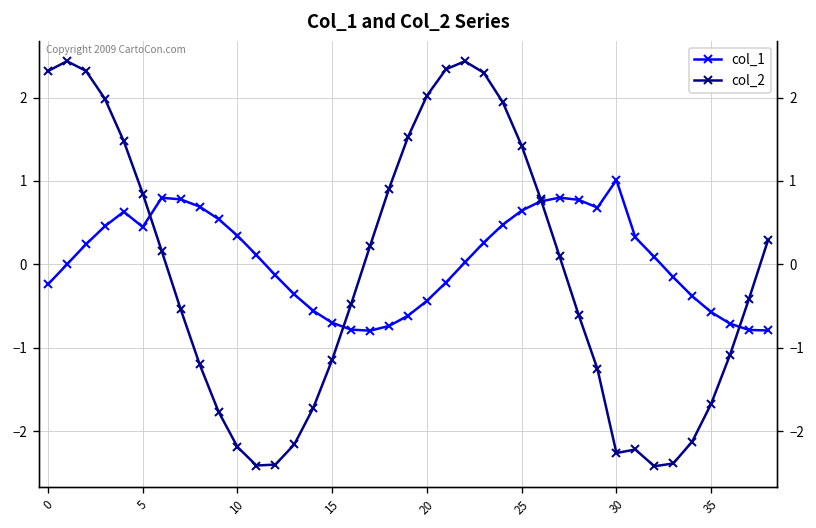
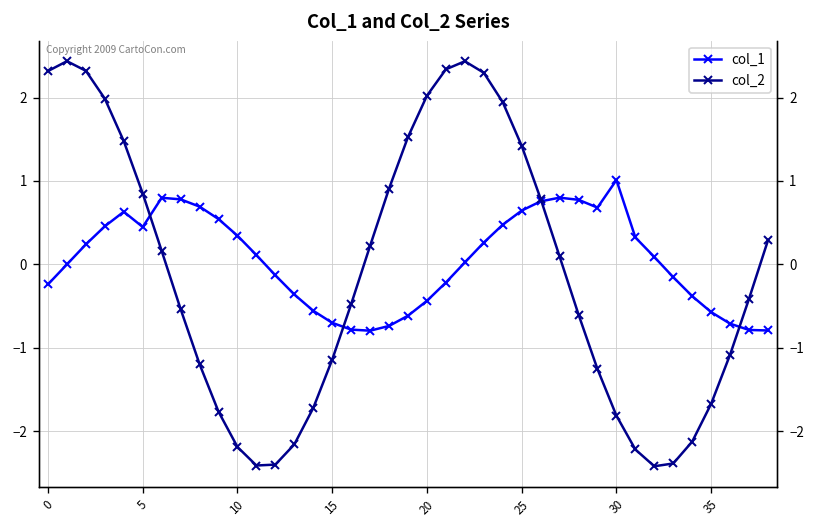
col_2, 30: -2.3 -> -1.8
